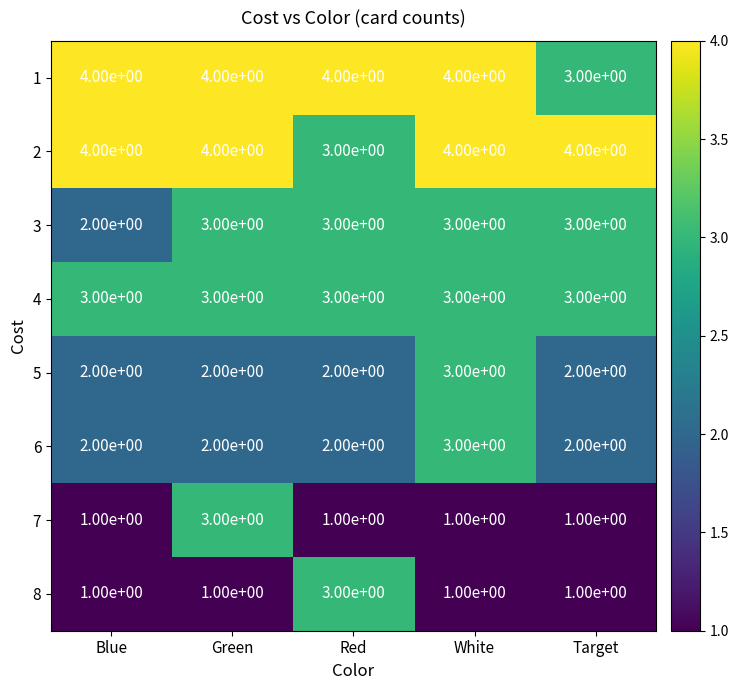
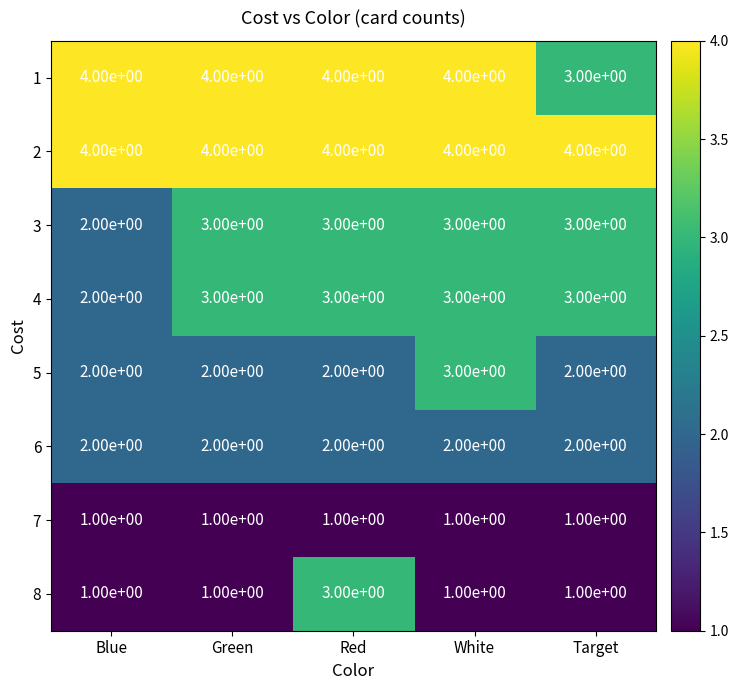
2, Red: 3.00e+00 -> 4.00e+00
4, Blue: 3.00e+00 -> 2.00e+00
6, White: 3.00e+00 -> 2.00e+00
7, Green: 3.00e+00 -> 1.00e+00
